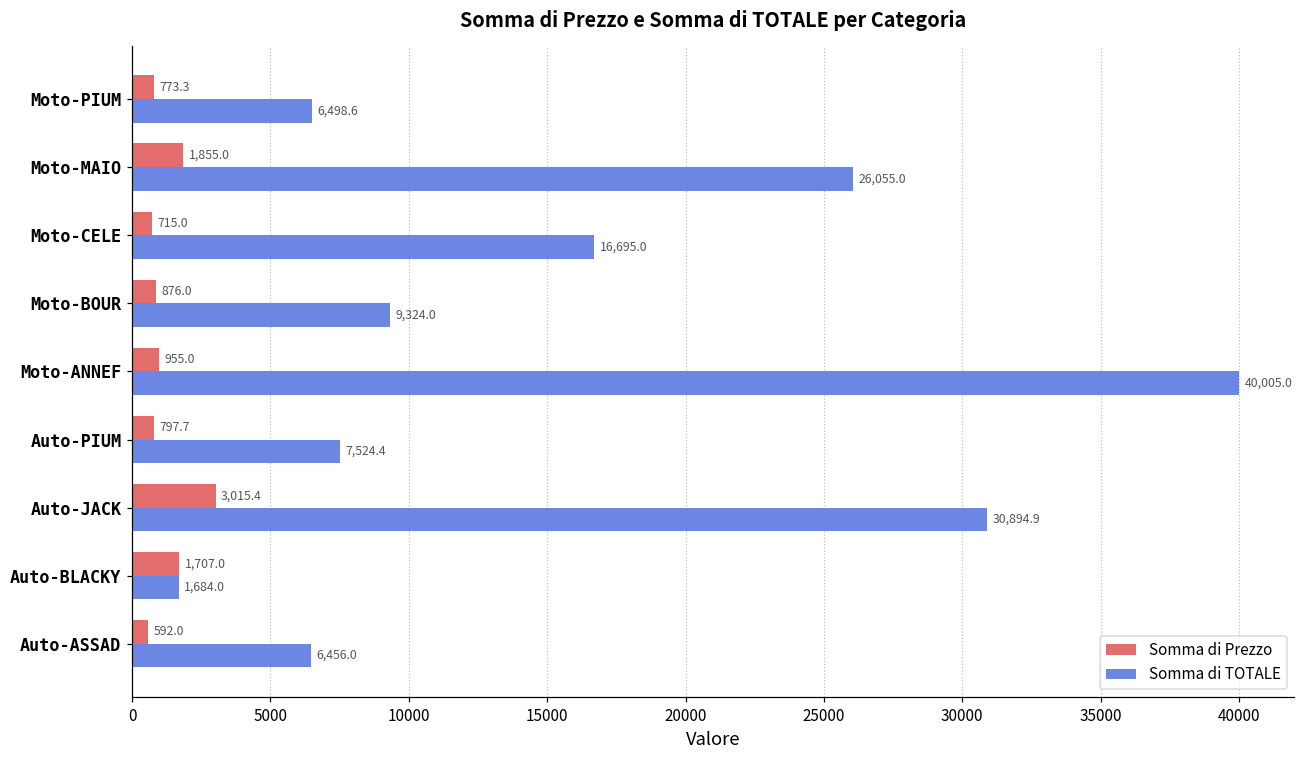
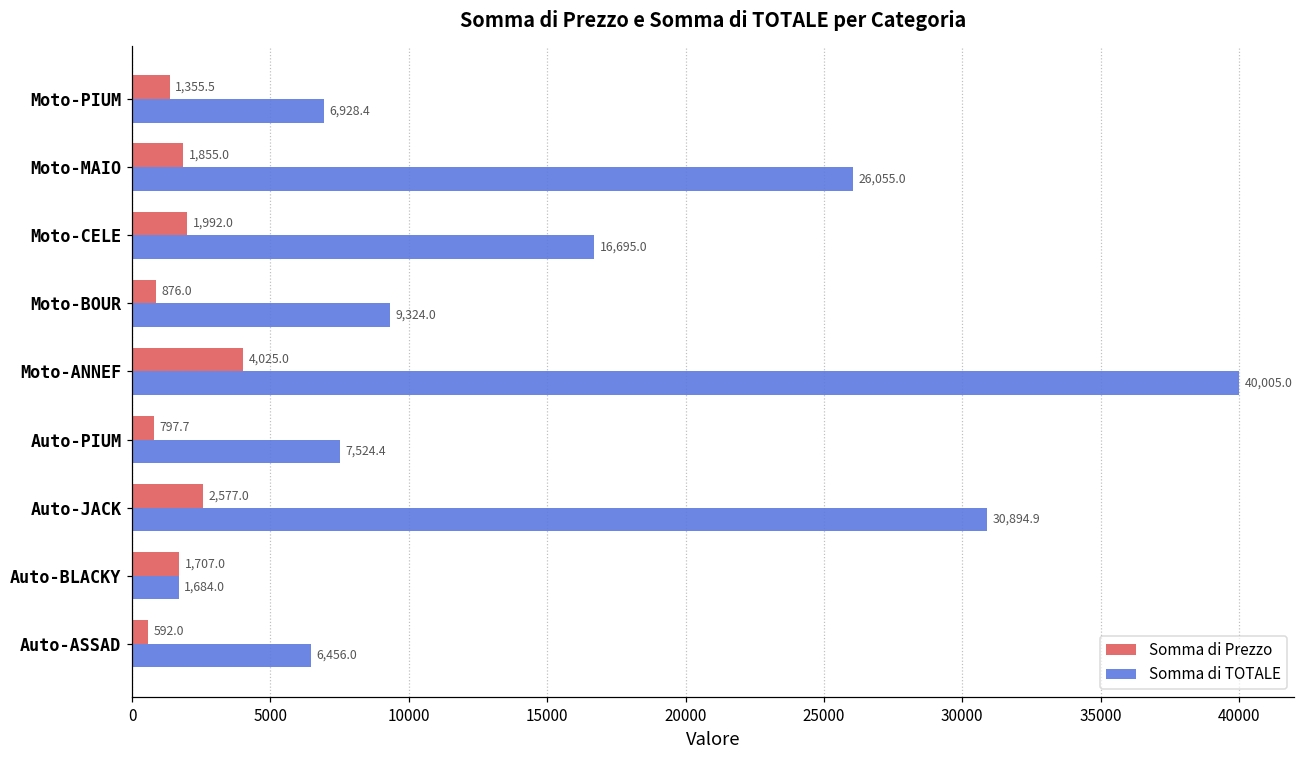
Somma di Prezzo, Moto-PIUM: 773.3 -> 1,355.5
Somma di TOTALE, Moto-PIUM: 6,498.6 -> 6,928.4
Somma di Prezzo, Moto-CELE: 715.0 -> 1,992.0
Somma di Prezzo, Moto-ANNEF: 955.0 -> 4,025.0
Somma di Prezzo, Auto-JACK: 3,015.4 -> 2,577.0
